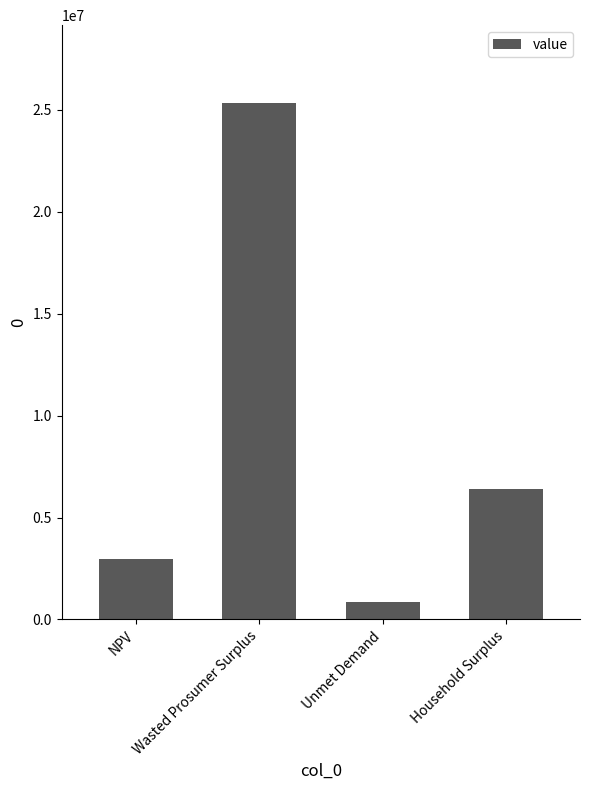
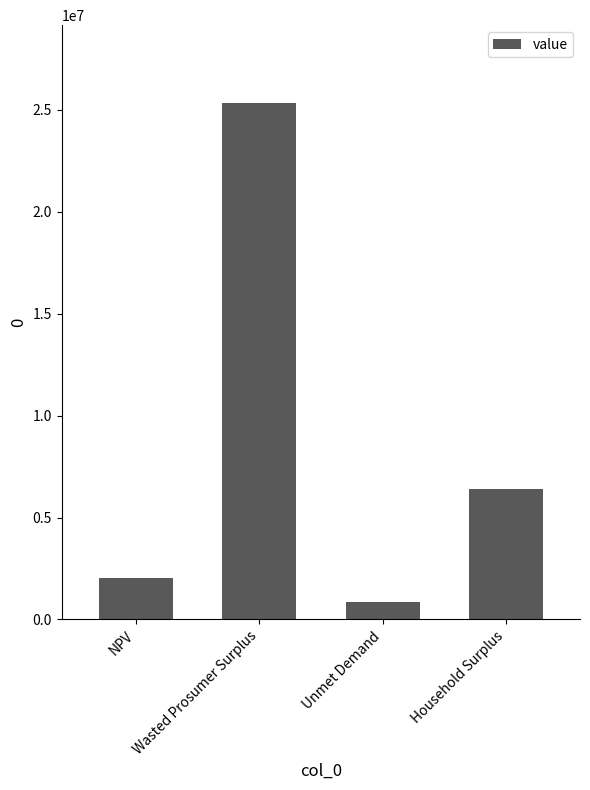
NPV: 3000000 -> 2000000
